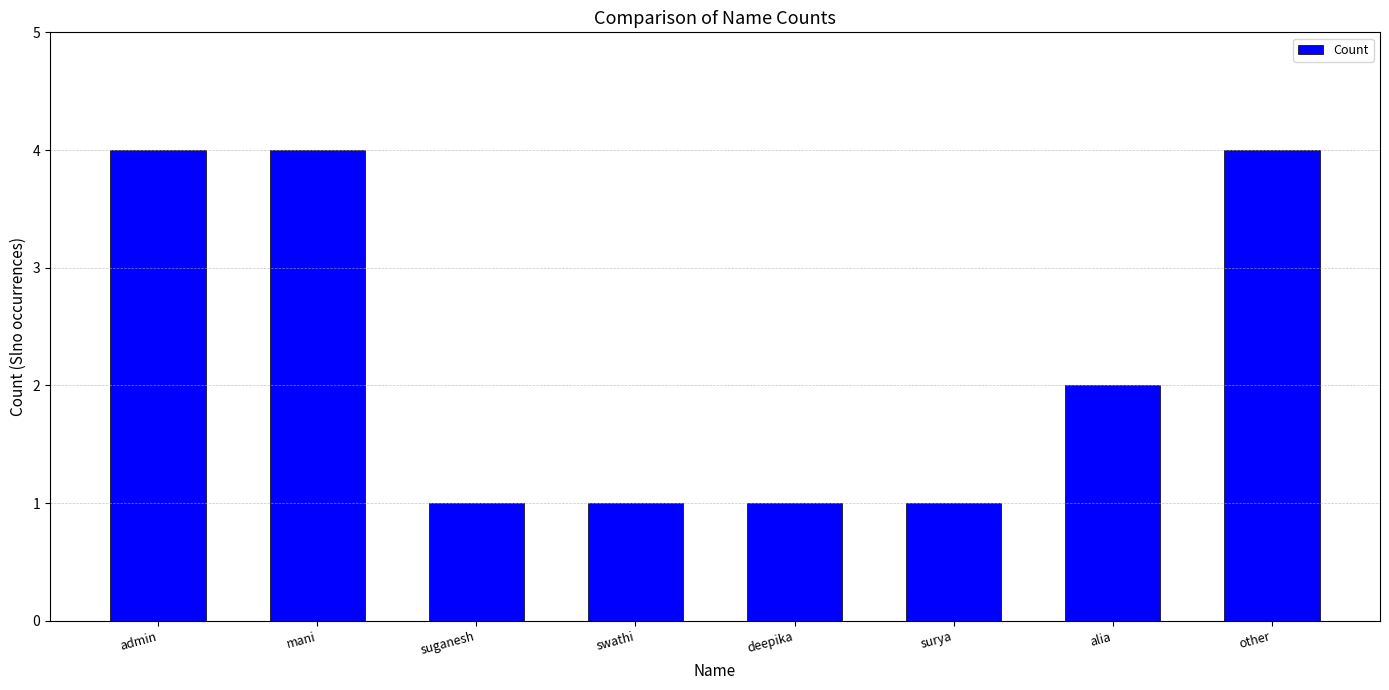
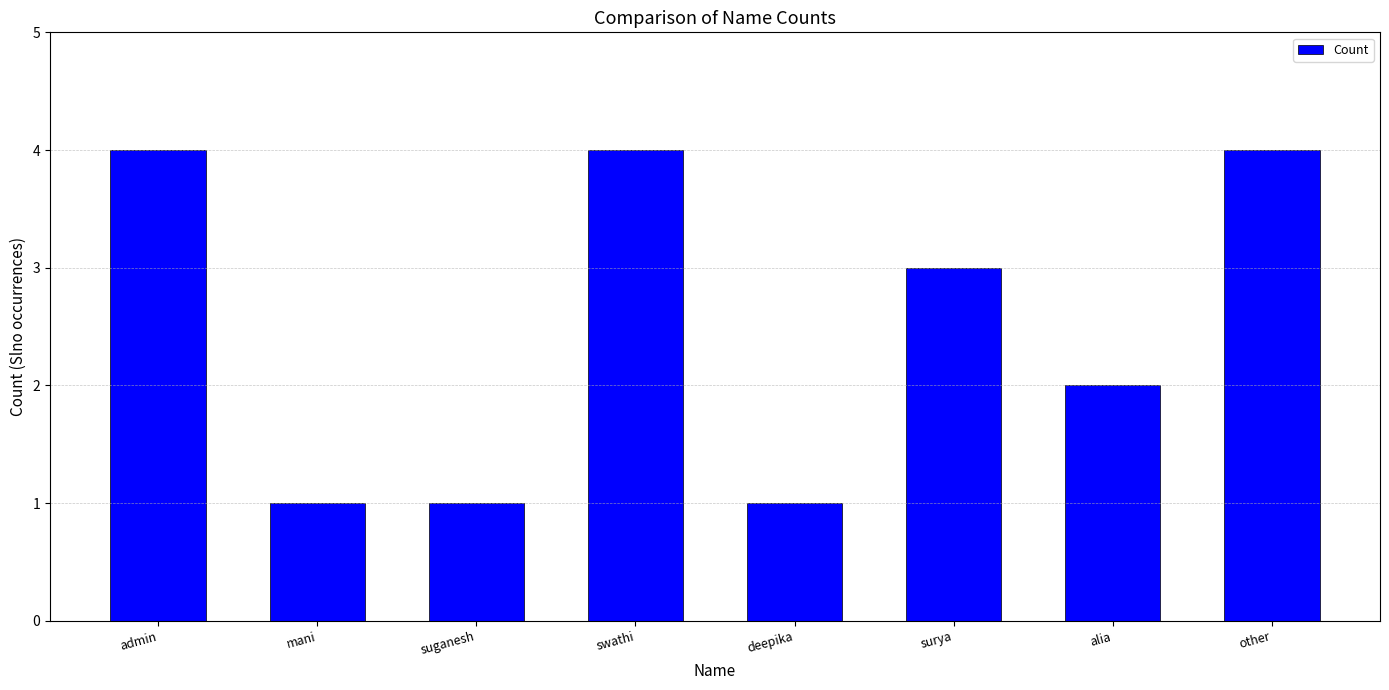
mani: 4 -> 1
swathi: 1 -> 4
surya: 1 -> 3
